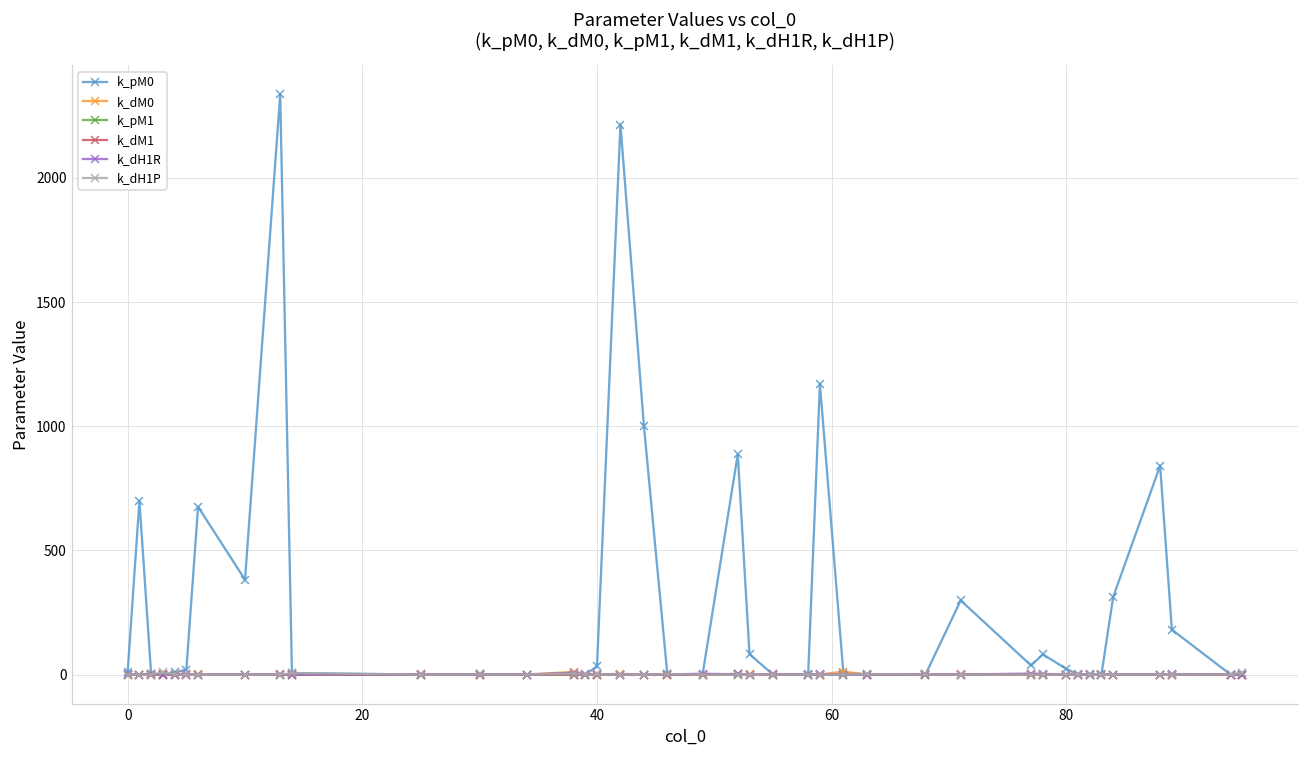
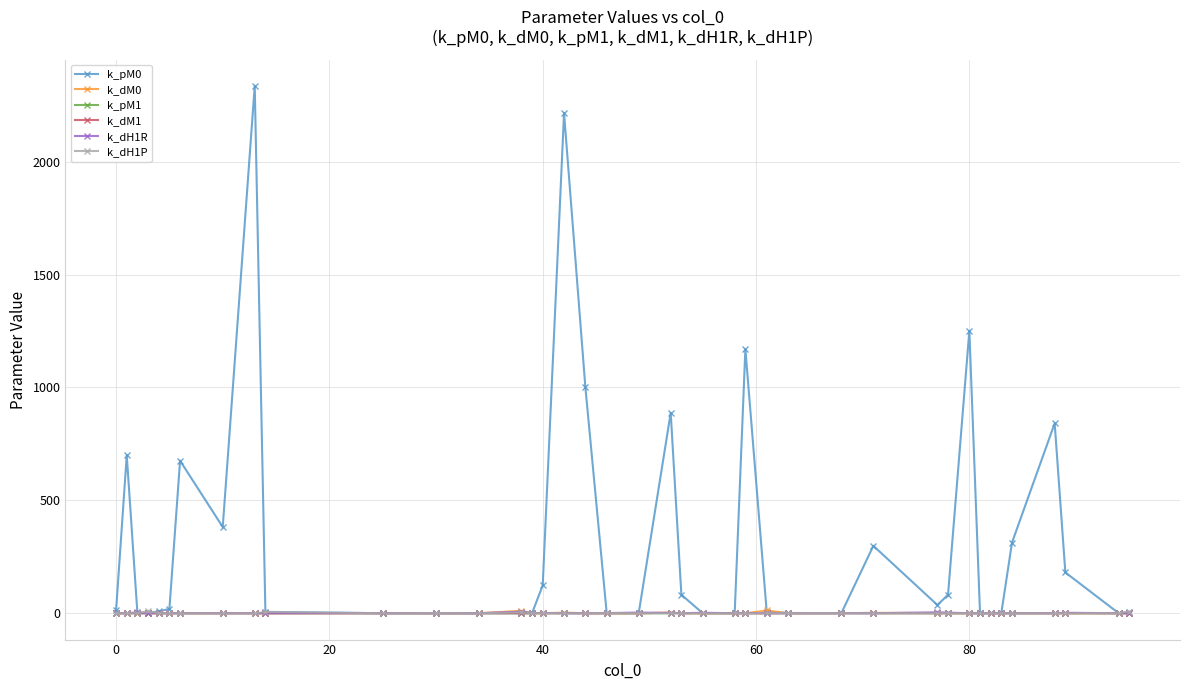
k_pM0, 40: 30 -> 120
k_pM0, 80: 20 -> 1250
